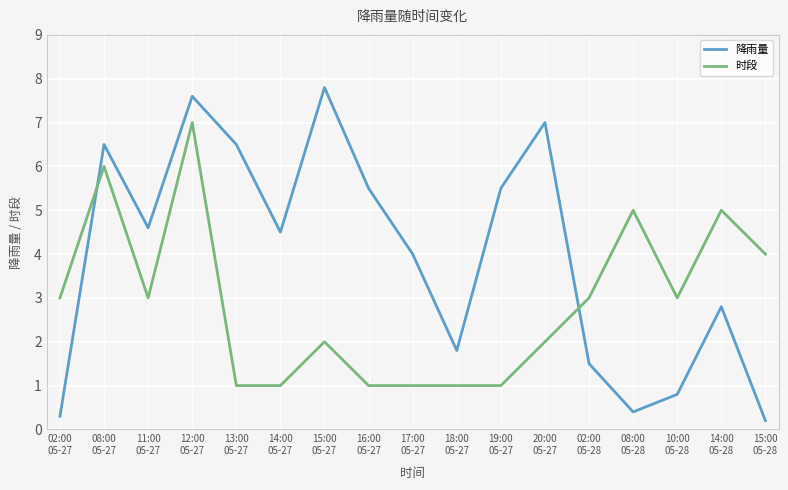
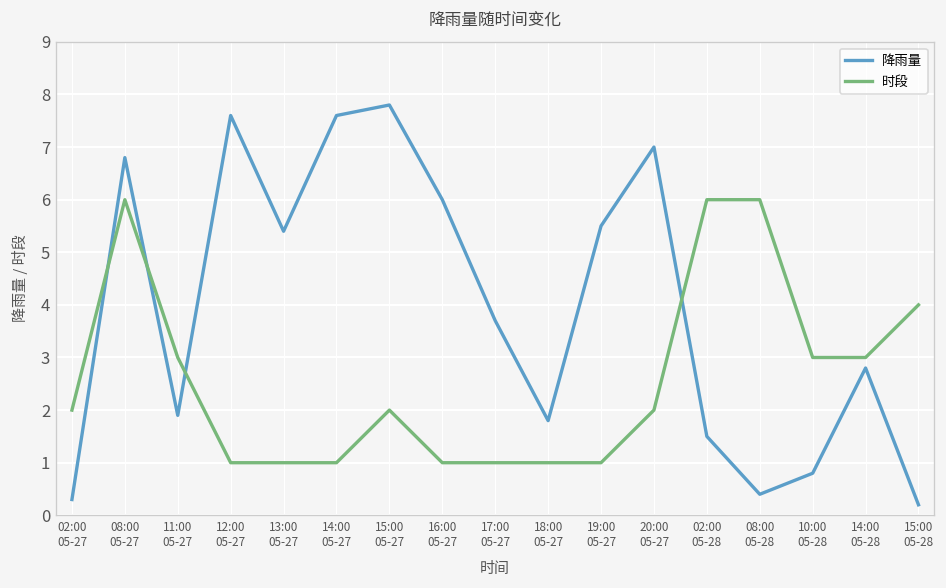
时段, 02:00 05-27: 3 -> 2
降雨量, 08:00 05-27: 6.5 -> 6.8
降雨量, 11:00 05-27: 4.6 -> 1.9
时段, 12:00 05-27: 7 -> 1
降雨量, 13:00 05-27: 6.5 -> 5.4
降雨量, 14:00 05-27: 4.5 -> 7.6
降雨量, 16:00 05-27: 5.5 -> 6.0
降雨量, 17:00 05-27: 4.0 -> 3.7
时段, 02:00 05-28: 3 -> 6
时段, 08:00 05-28: 5 -> 6
时段, 14:00 05-28: 5 -> 3
